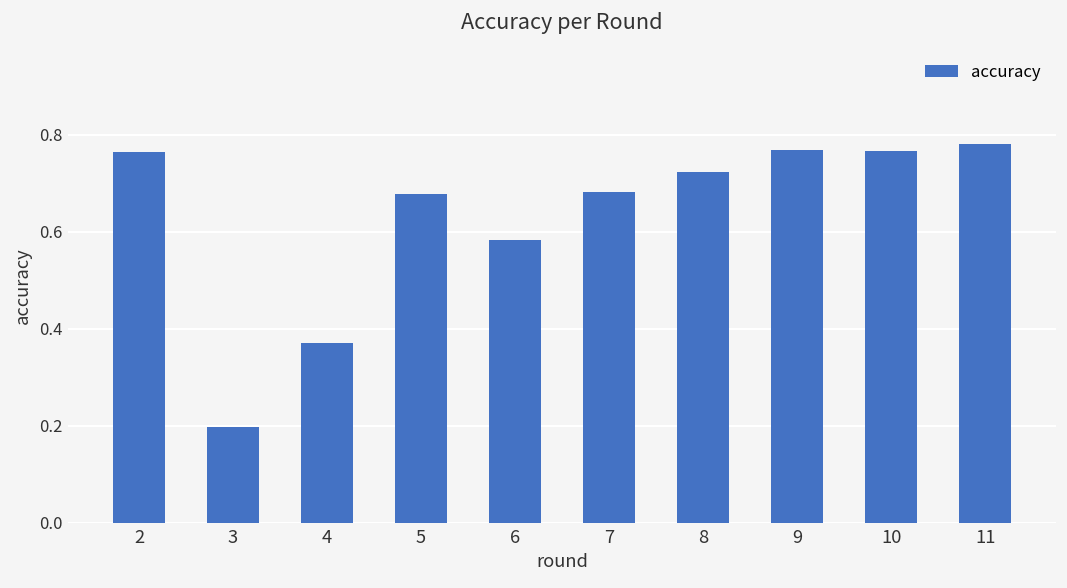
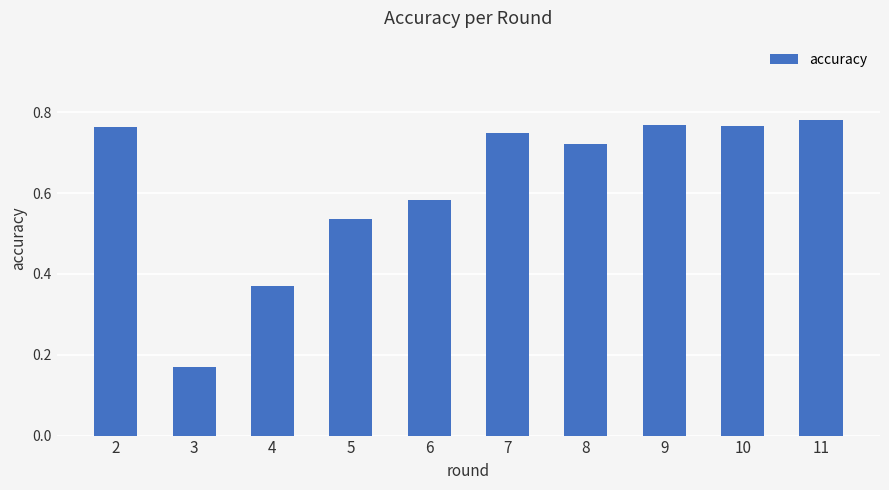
3: 0.20 -> 0.17
5: 0.68 -> 0.54
7: 0.68 -> 0.75
